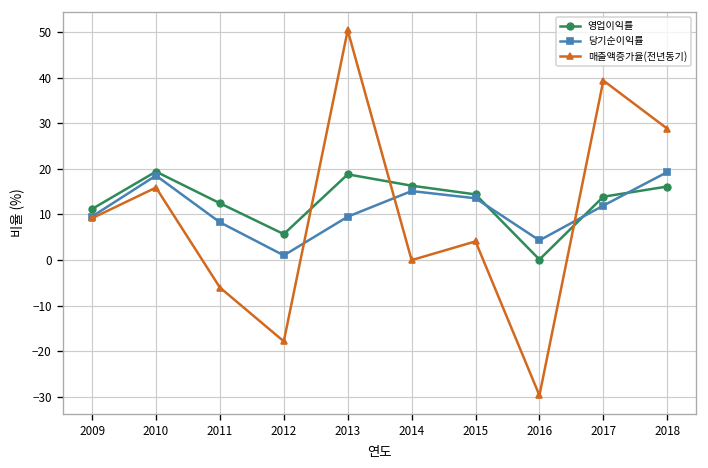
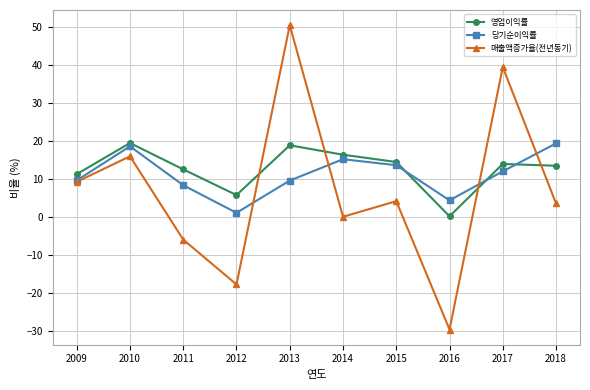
영업이익률, 2018: 16 -> 13
매출액증가율(전년동기), 2018: 29 -> 3
